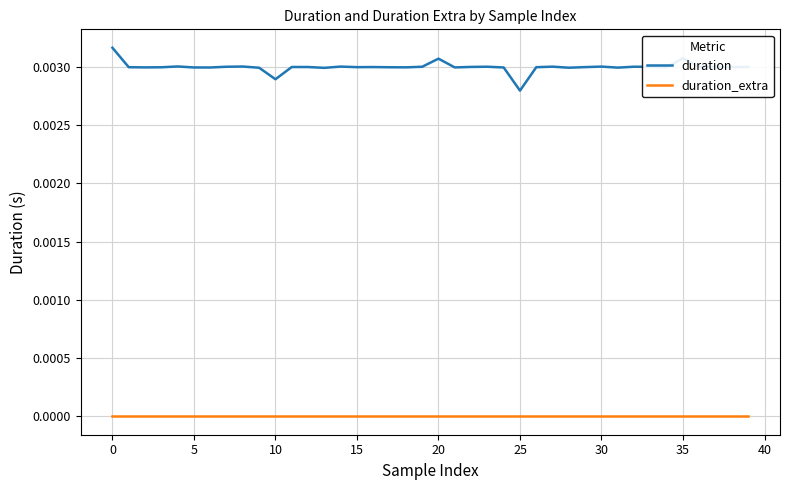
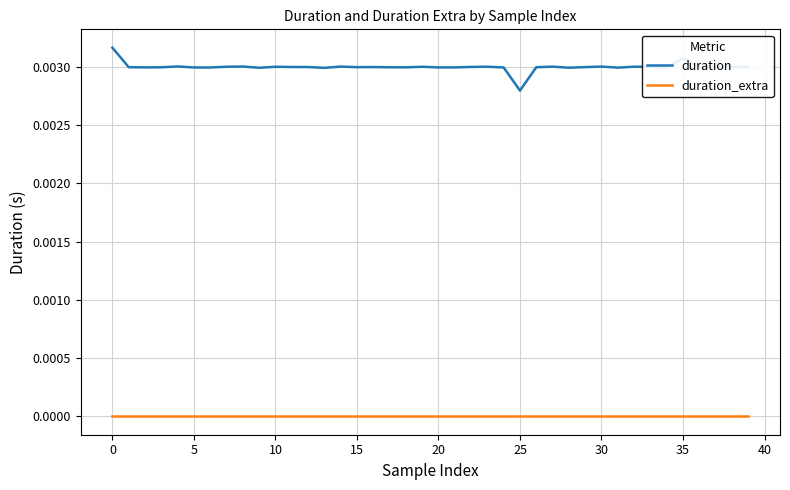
duration, 10: 0.00289 -> 0.00300
duration, 20: 0.00307 -> 0.00299
